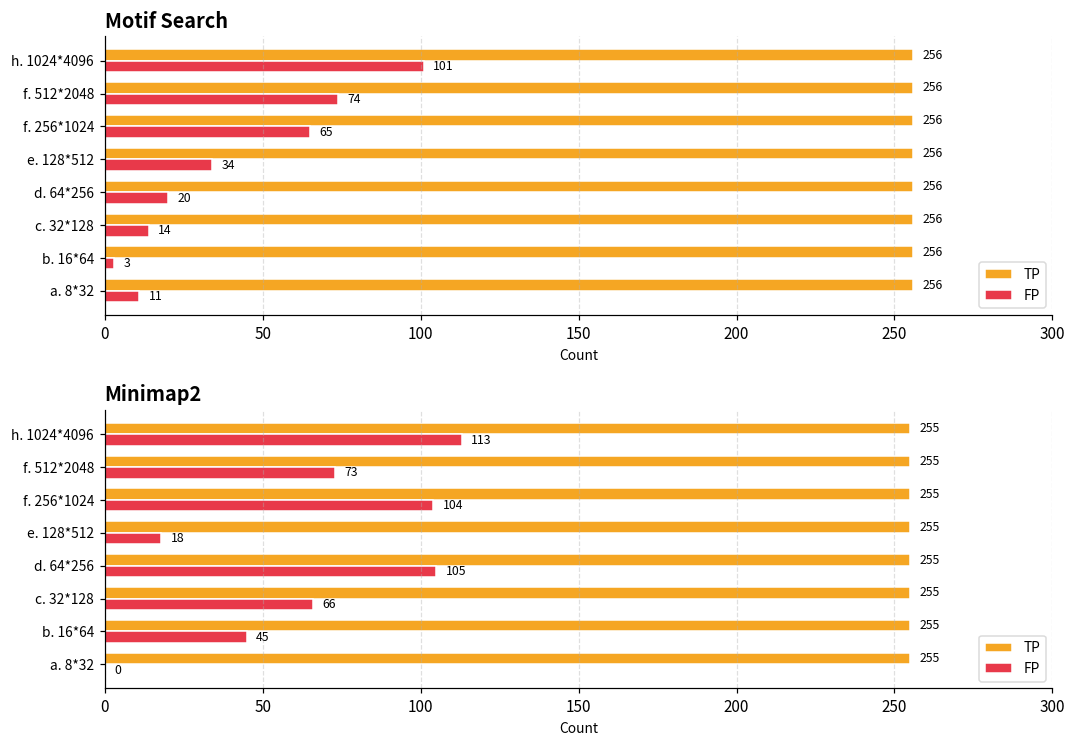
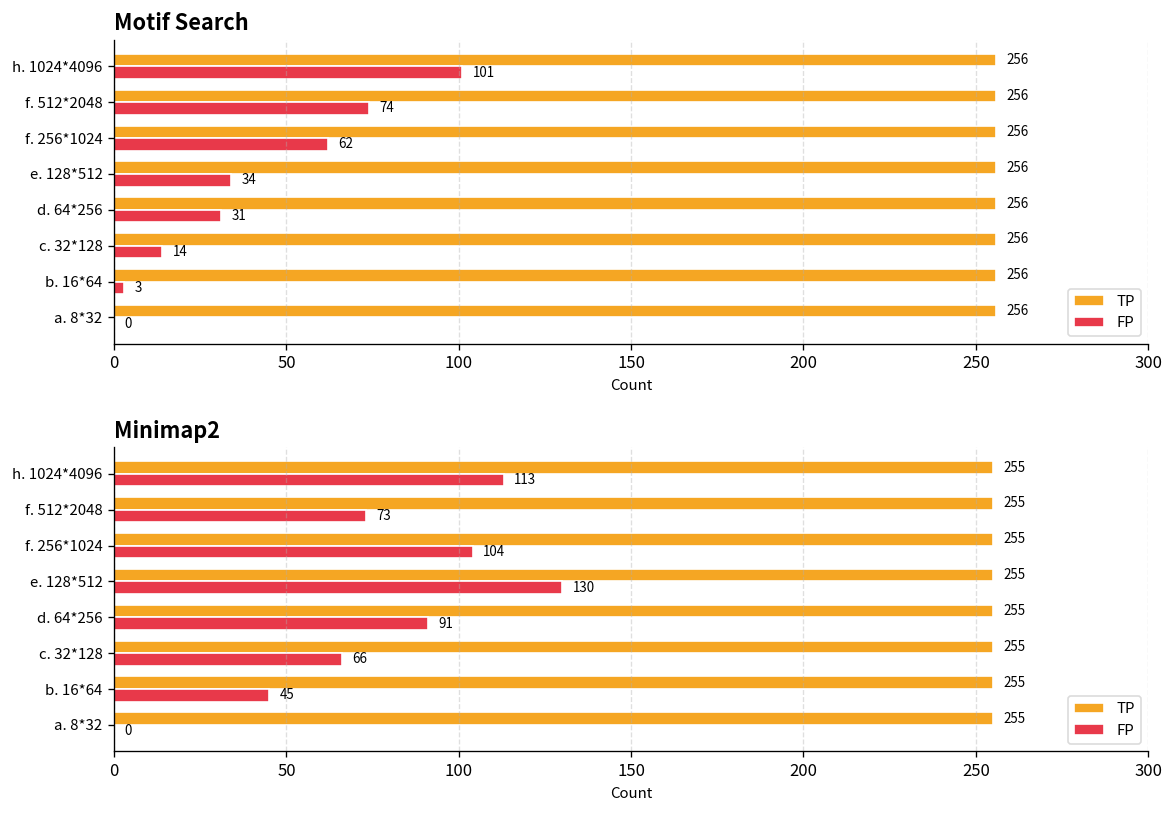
Motif Search, FP, f. 256*1024: 65 -> 62
Motif Search, FP, d. 64*256: 20 -> 31
Motif Search, FP, a. 8*32: 11 -> 0
Minimap2, FP, e. 128*512: 18 -> 130
Minimap2, FP, d. 64*256: 105 -> 91
